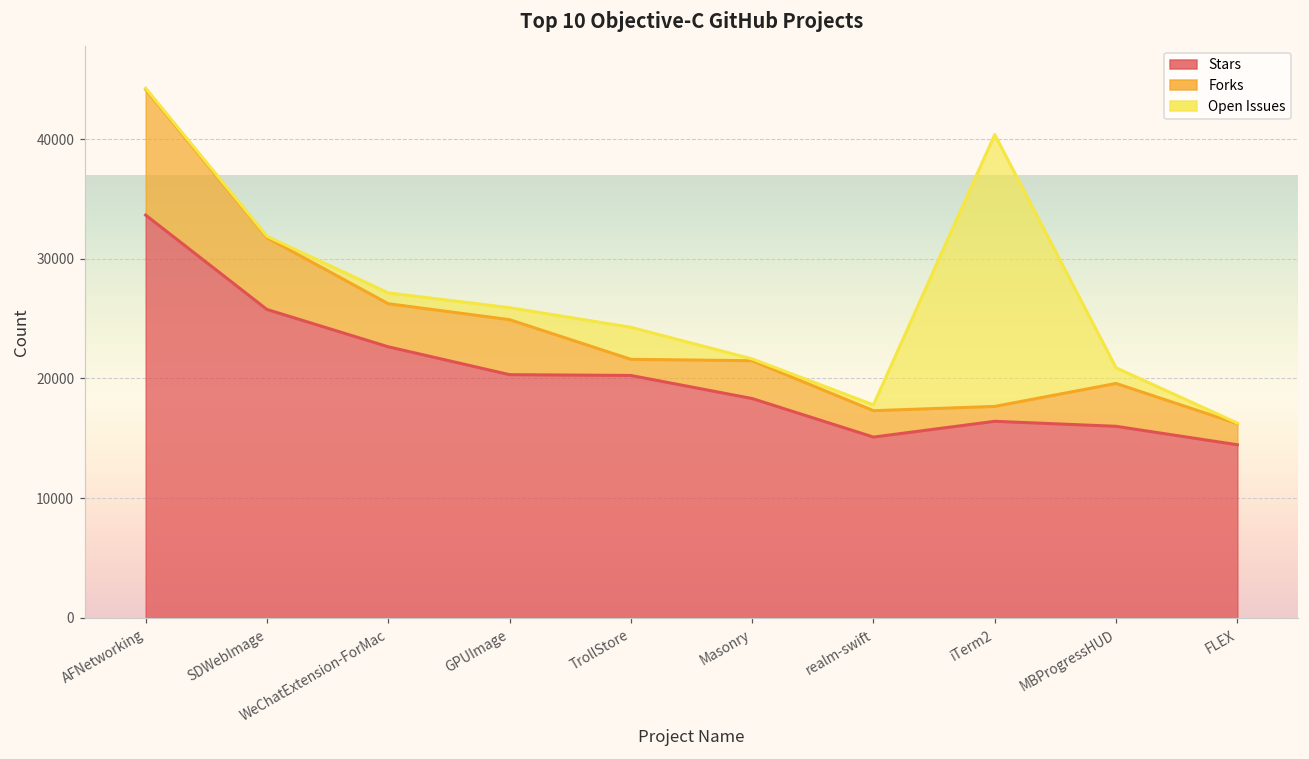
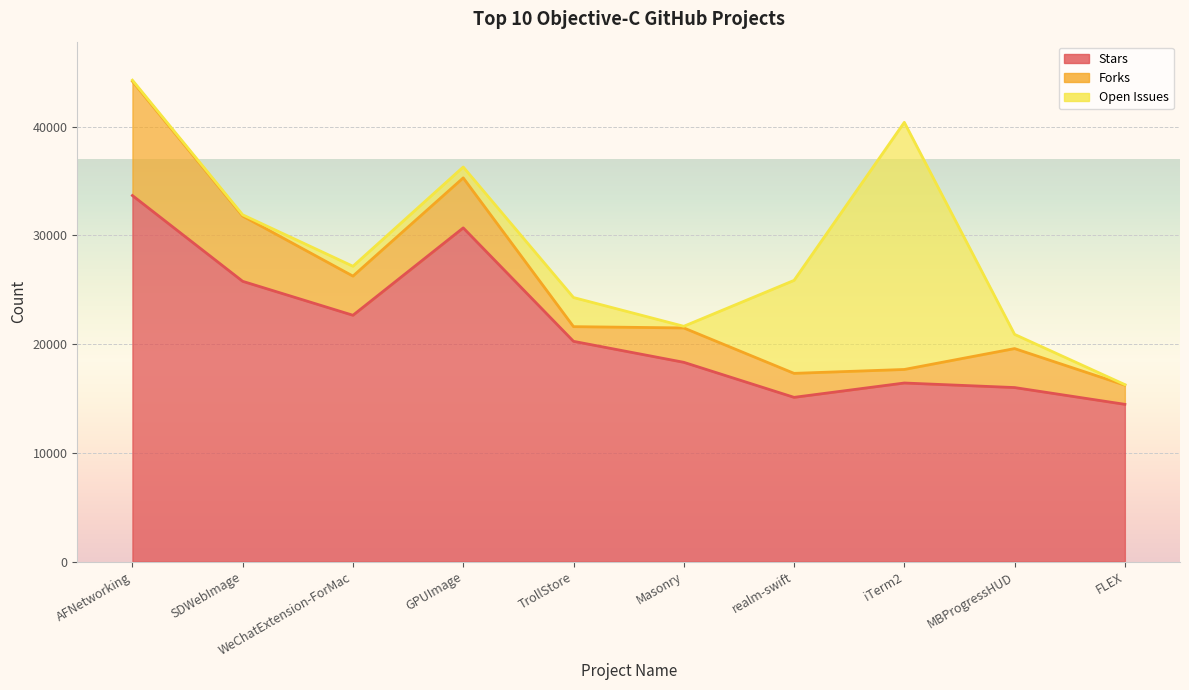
Stars, GPUImage: 20300 -> 30700
Open Issues, realm-swift: 500 -> 8500
